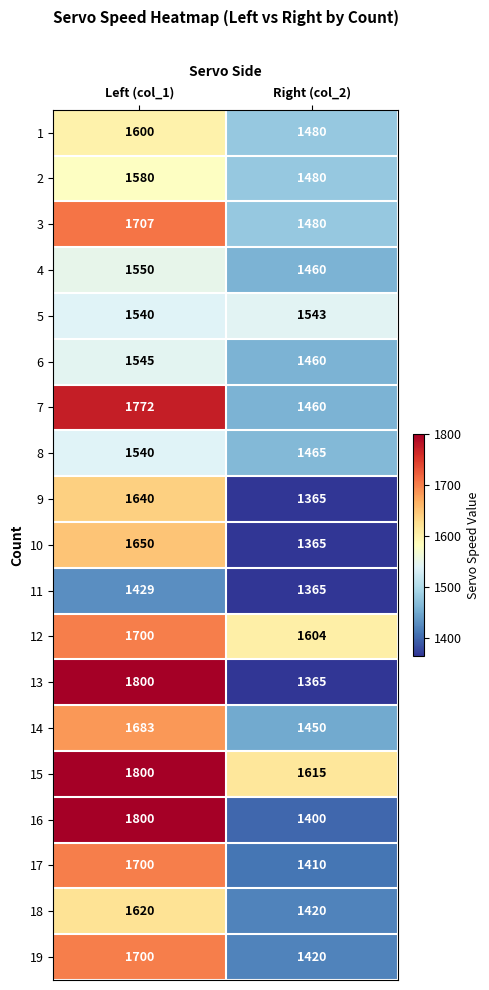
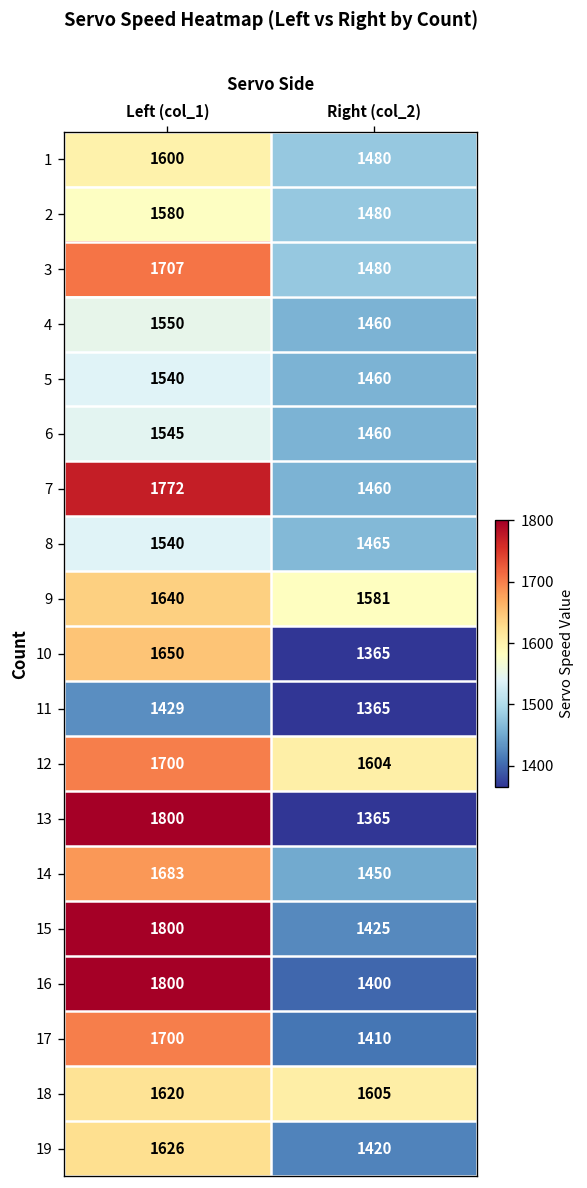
5, Right (col_2): 1543 -> 1460
9, Right (col_2): 1365 -> 1581
15, Right (col_2): 1615 -> 1425
18, Right (col_2): 1420 -> 1605
19, Left (col_1): 1700 -> 1626
